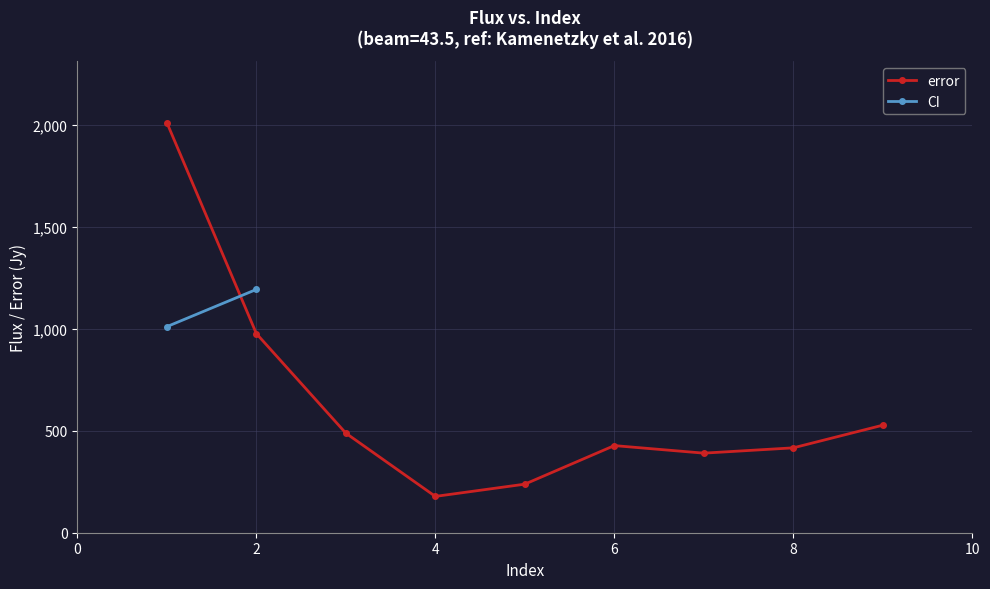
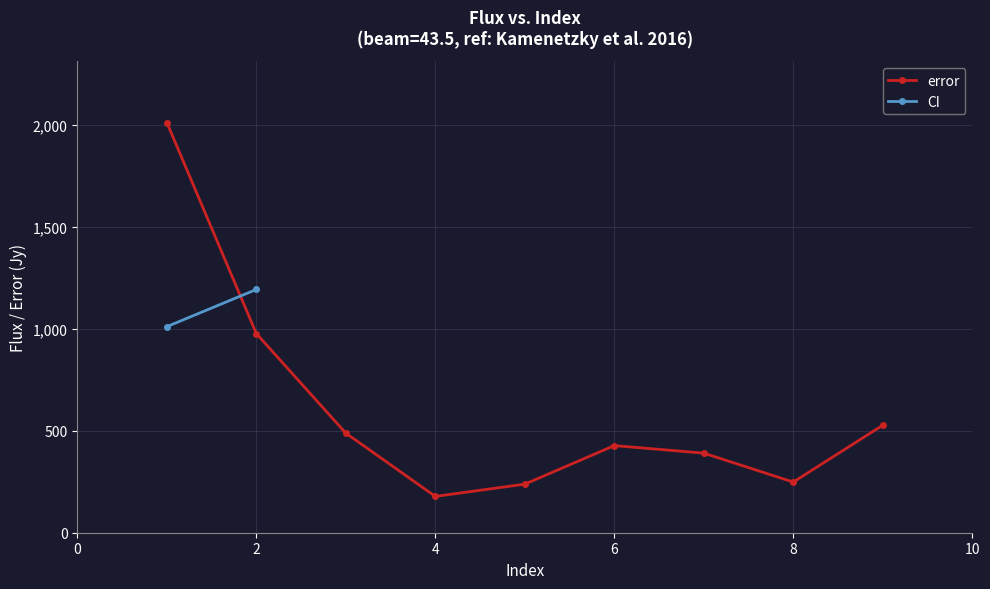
error, 8: 420 -> 250
